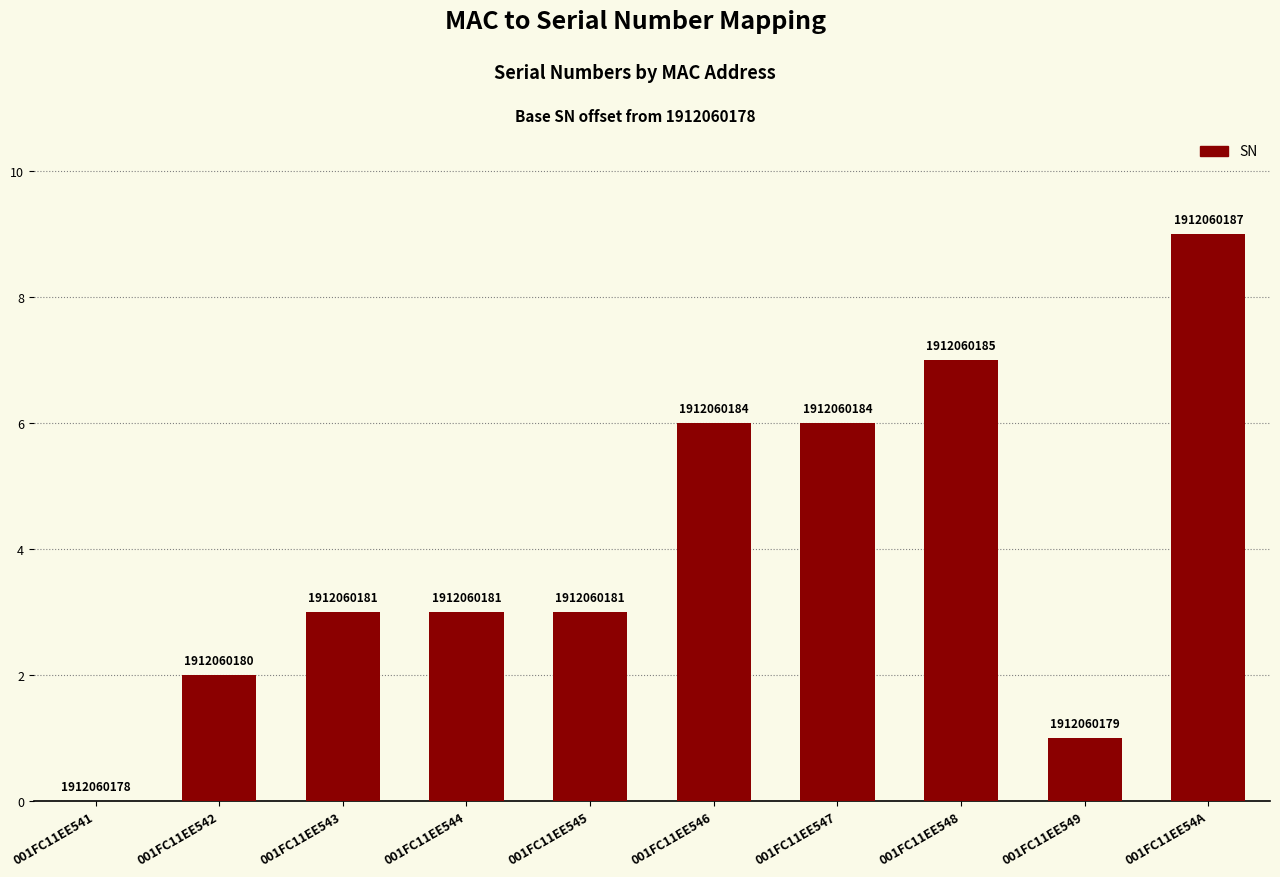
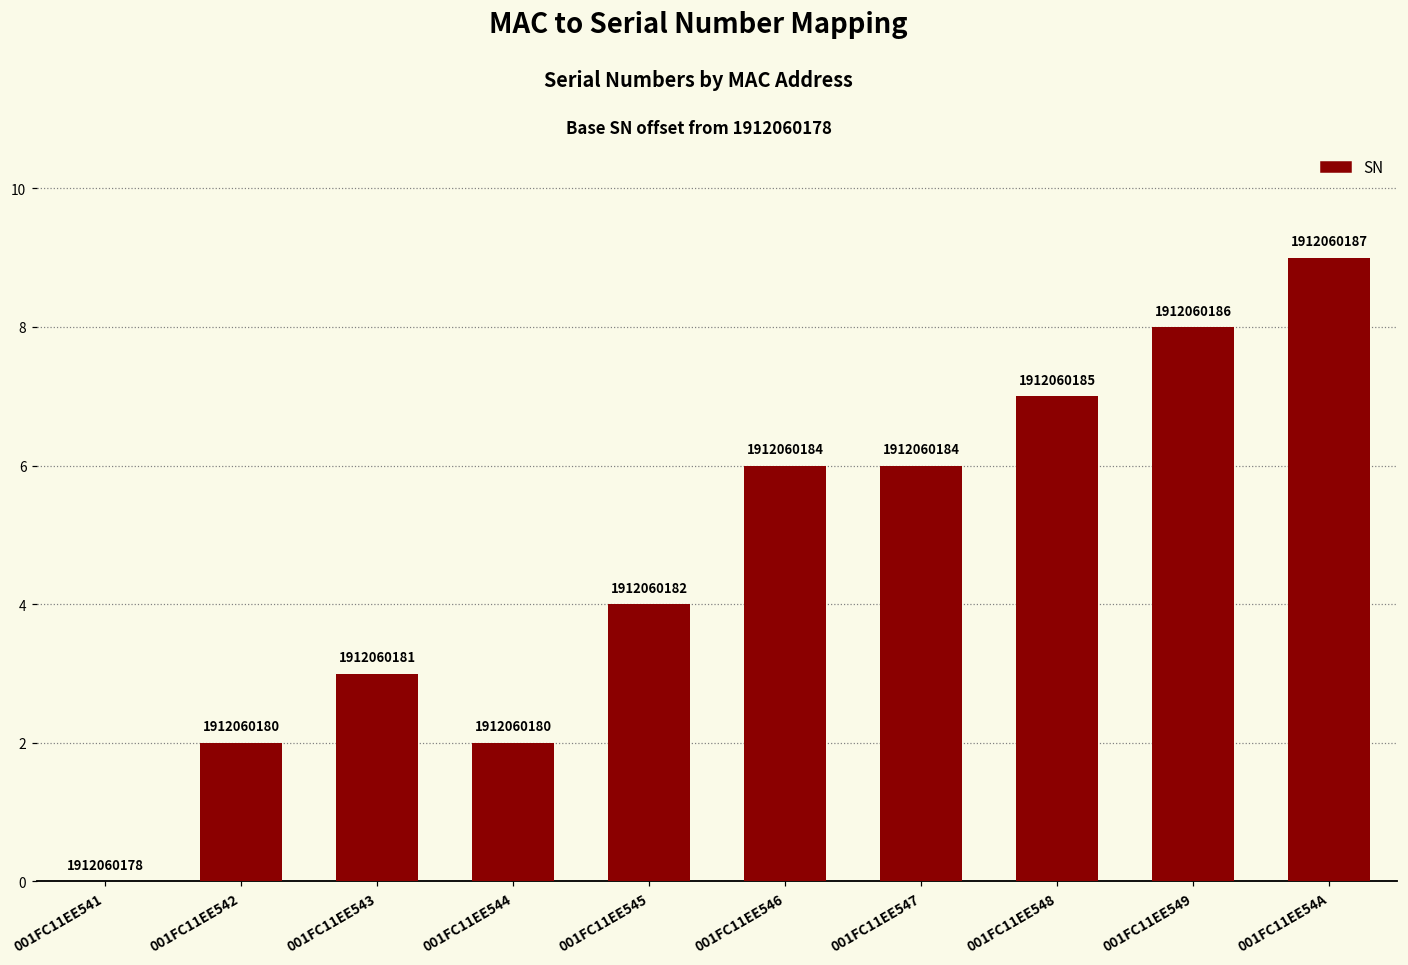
001FC11EE544: 1912060181 -> 1912060180
001FC11EE545: 1912060181 -> 1912060182
001FC11EE549: 1912060179 -> 1912060186
